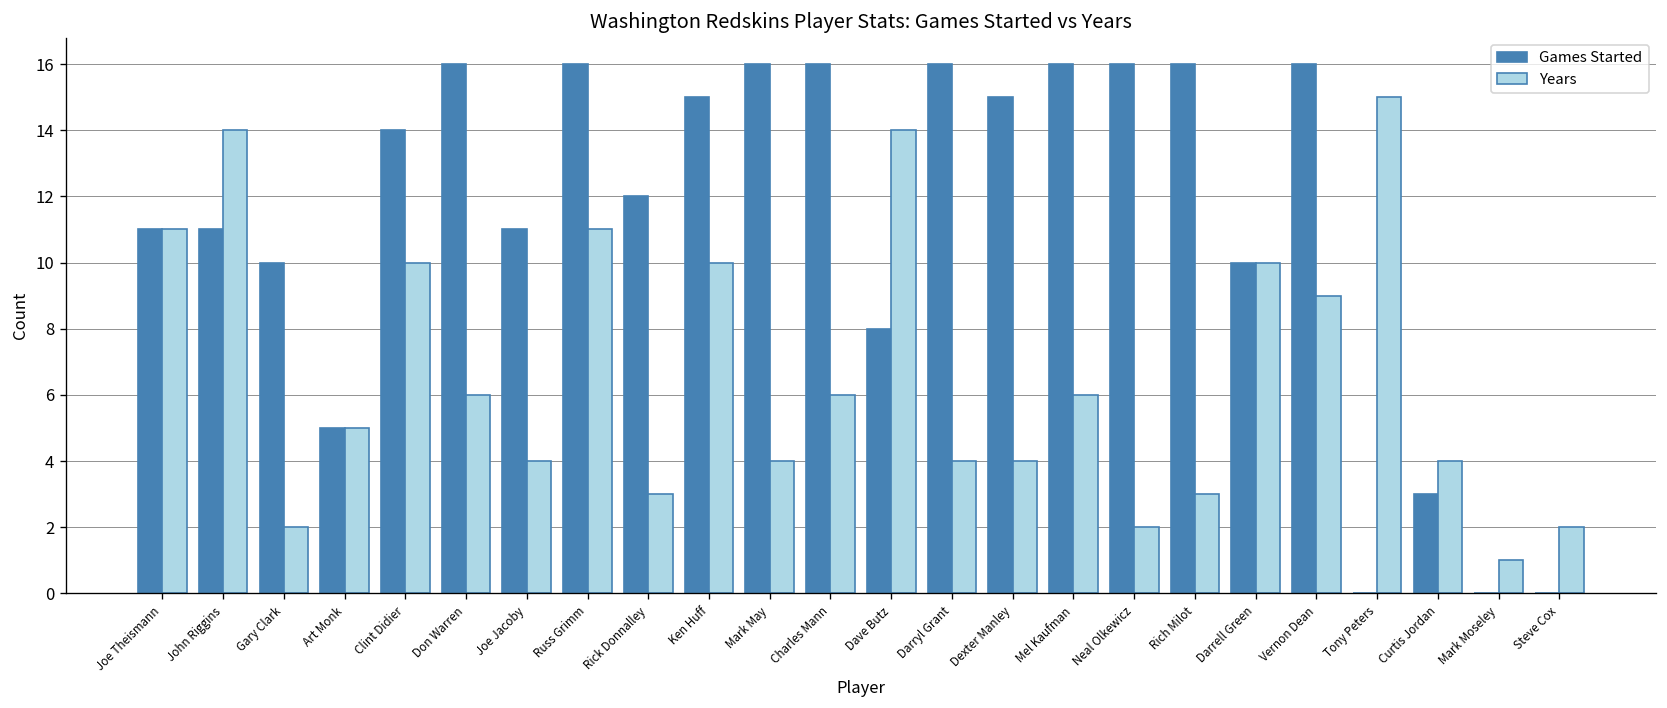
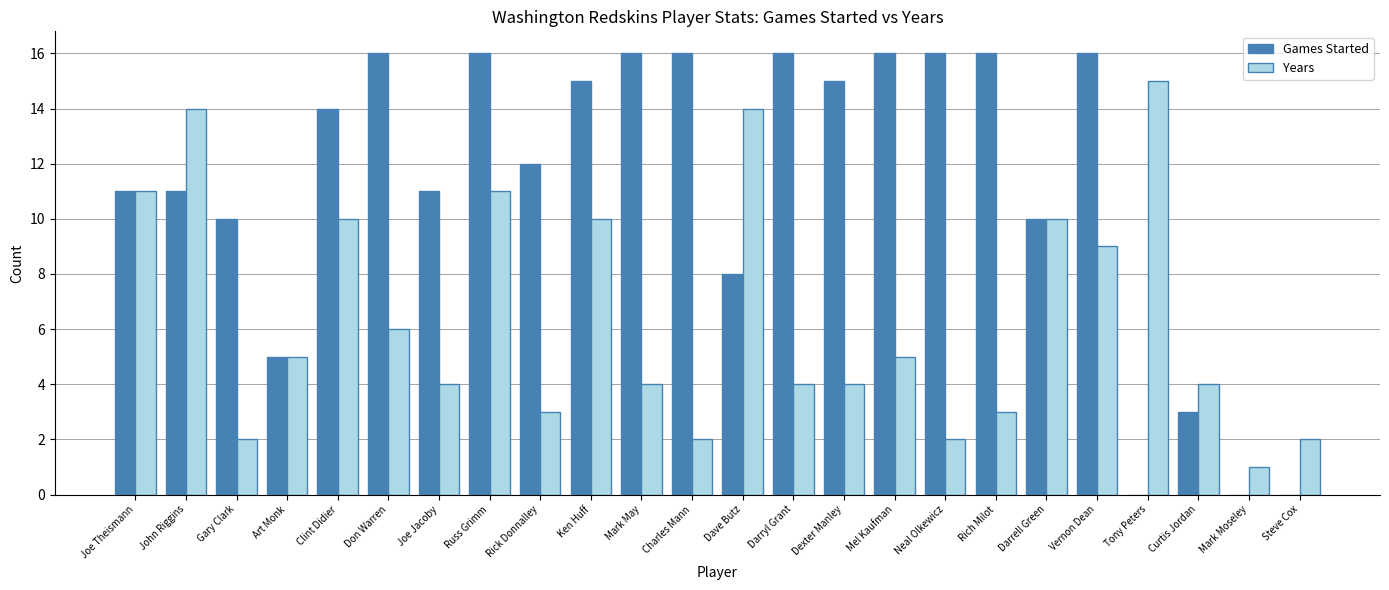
Years, Charles Mann: 6 -> 2
Years, Mel Kaufman: 6 -> 5
